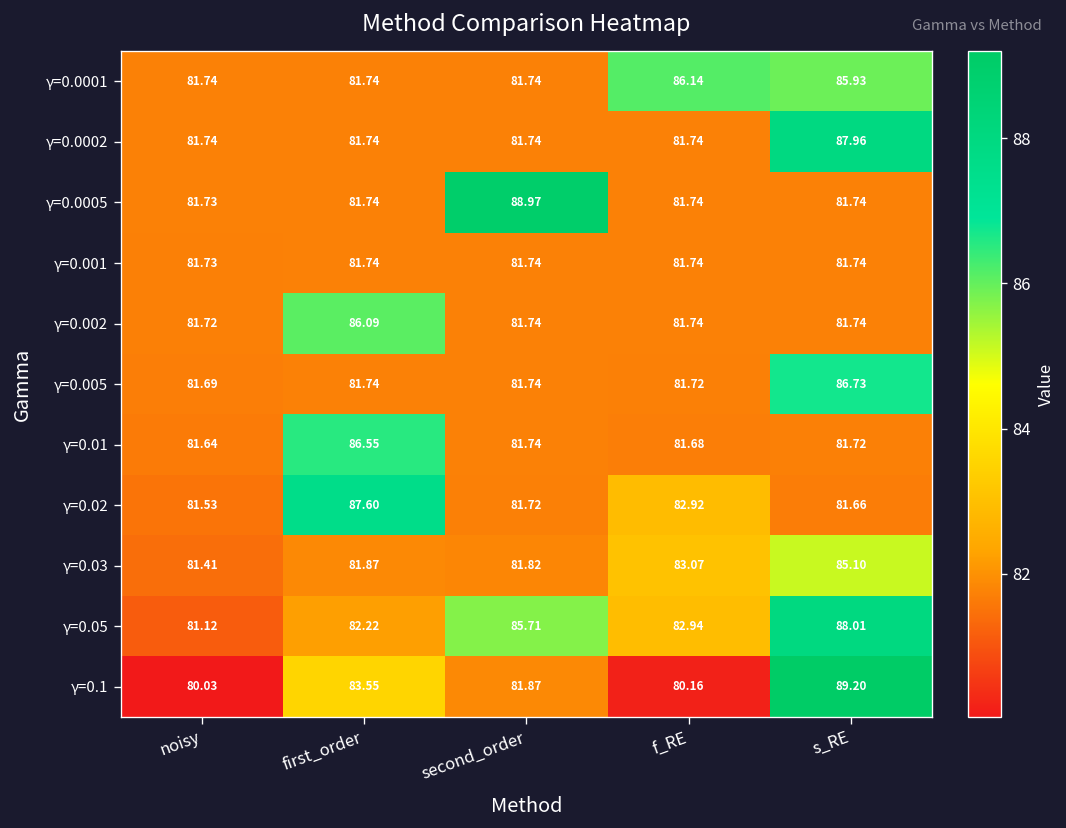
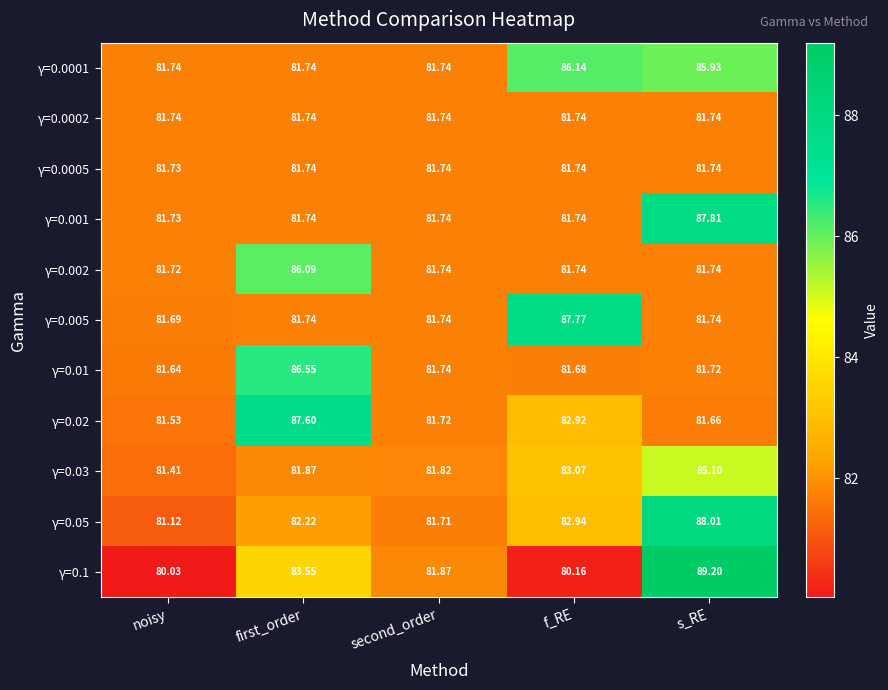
γ=0.0002, s_RE: 87.96 -> 81.74
γ=0.0005, second_order: 88.97 -> 81.74
γ=0.001, s_RE: 81.74 -> 87.81
γ=0.005, f_RE: 81.72 -> 87.77
γ=0.005, s_RE: 86.73 -> 81.74
γ=0.05, second_order: 85.71 -> 81.71
